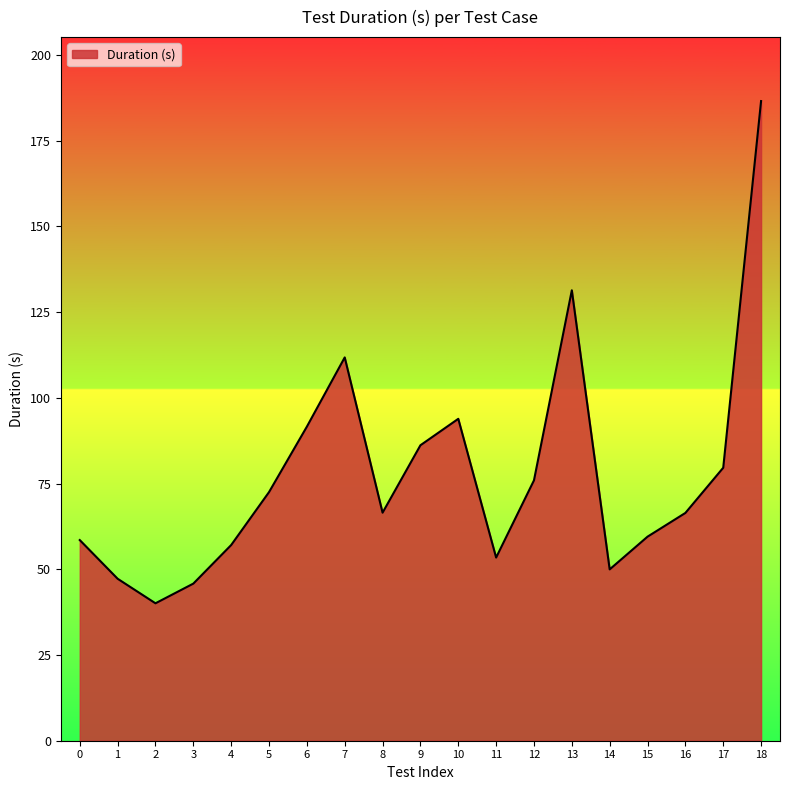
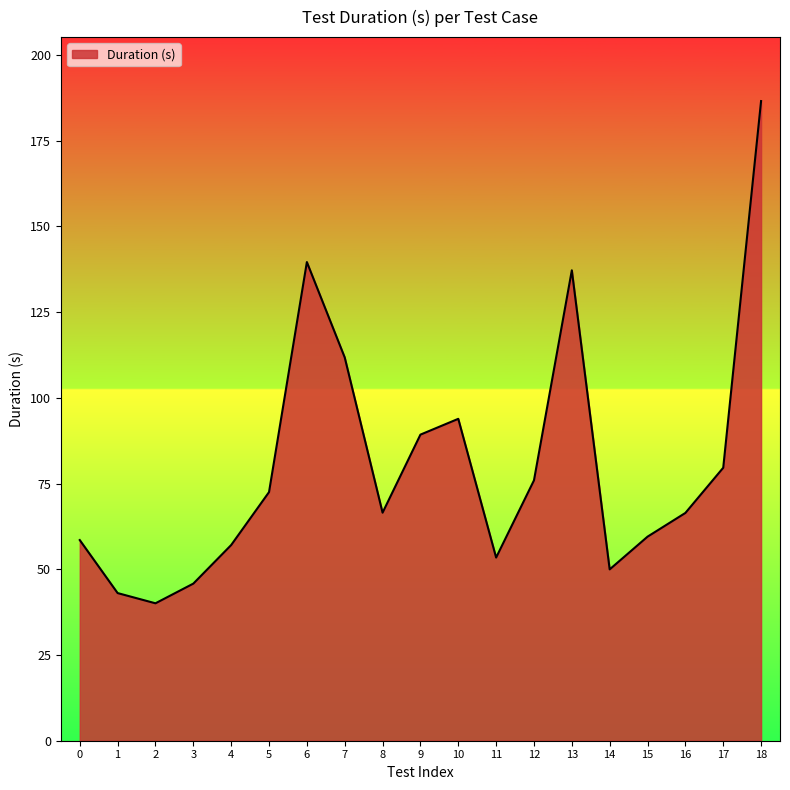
1: 47 -> 43
6: 92 -> 140
9: 86 -> 89
13: 131 -> 137
